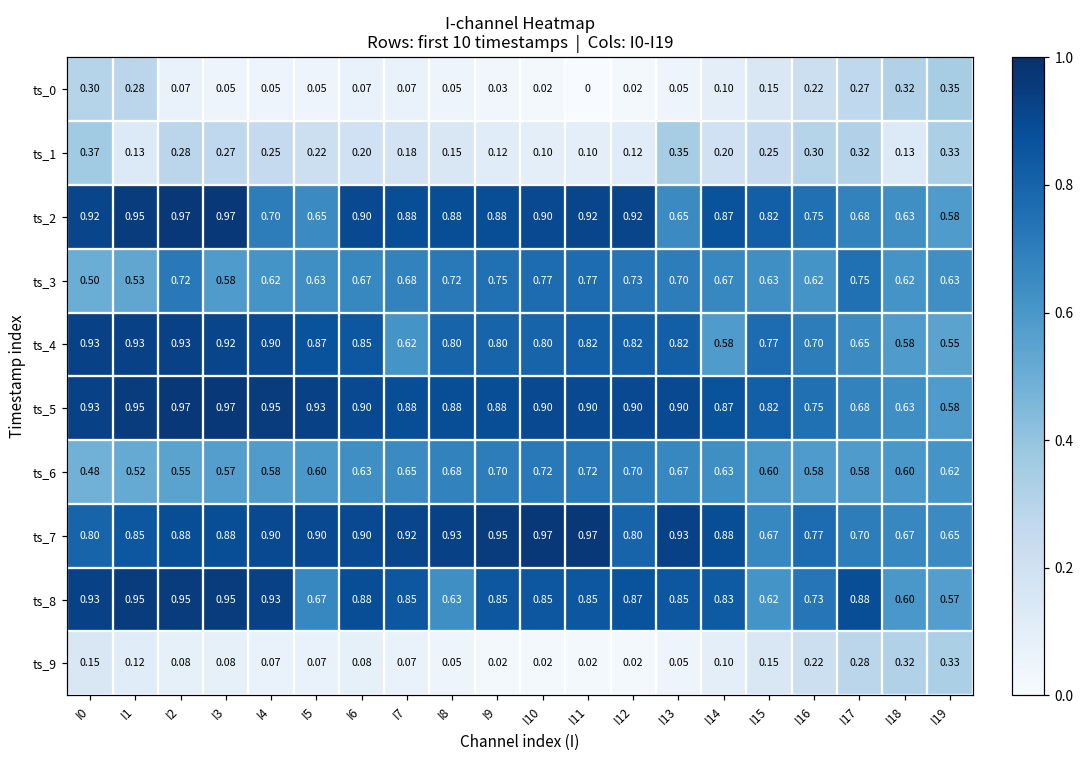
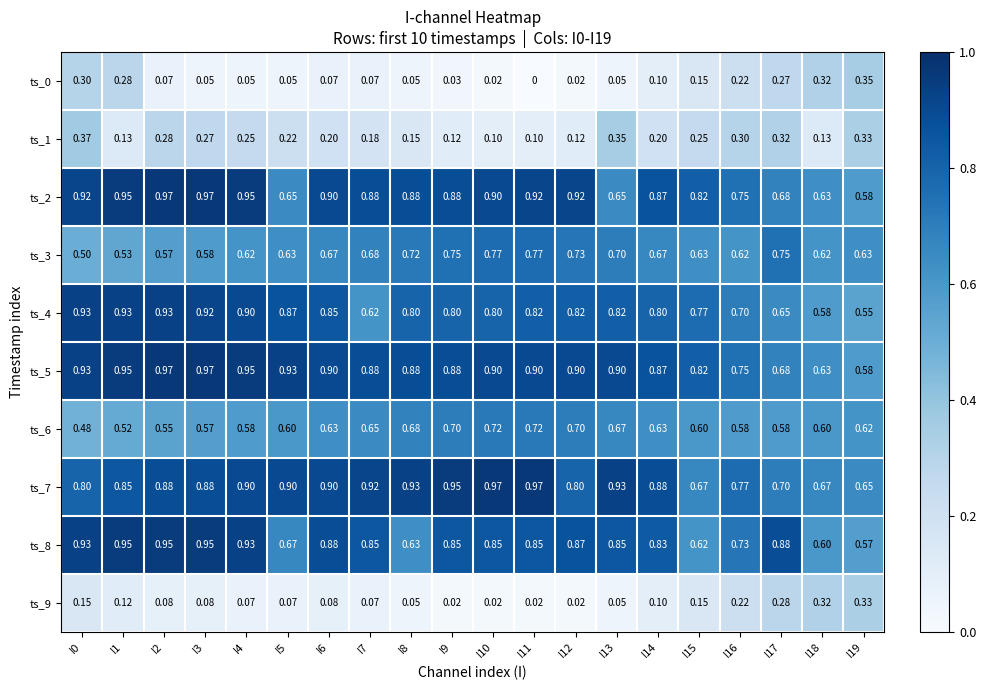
ts_2, I4: 0.70 -> 0.95
ts_3, I2: 0.72 -> 0.57
ts_4, I14: 0.58 -> 0.80
